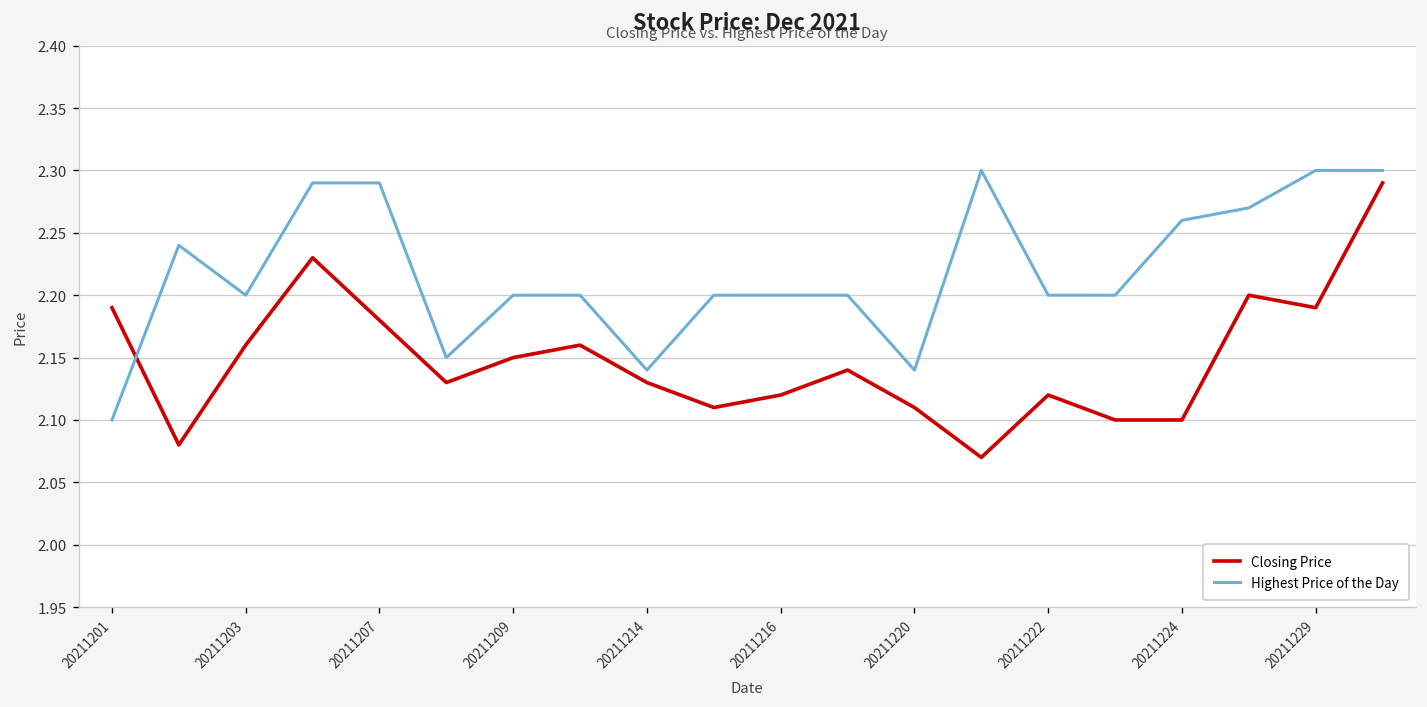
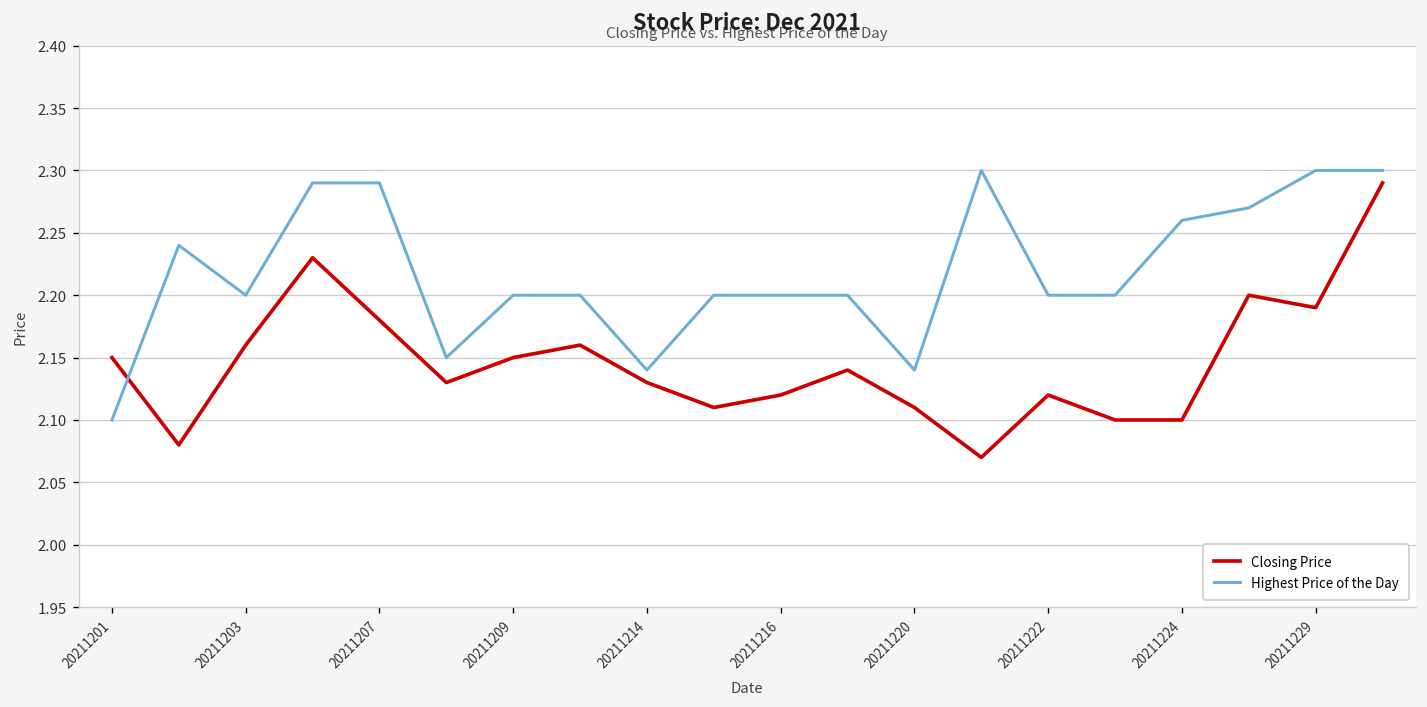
Closing Price, 20211201: 2.19 -> 2.15
